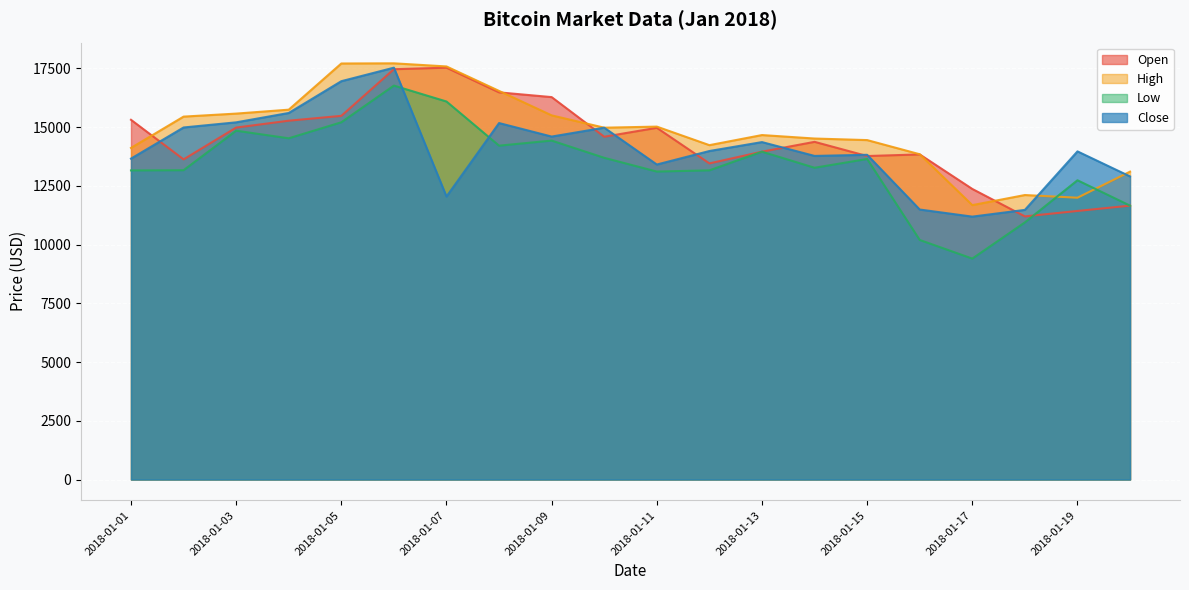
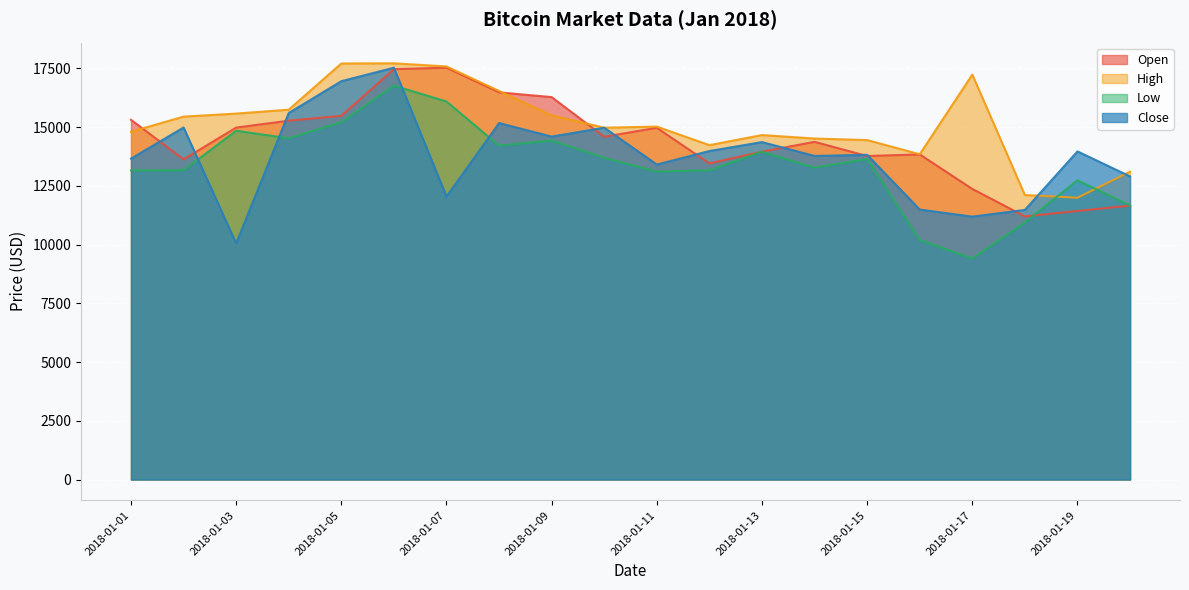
High, 2018-01-01: 14100 -> 14800
Close, 2018-01-03: 15200 -> 10100
High, 2018-01-17: 11700 -> 17200
